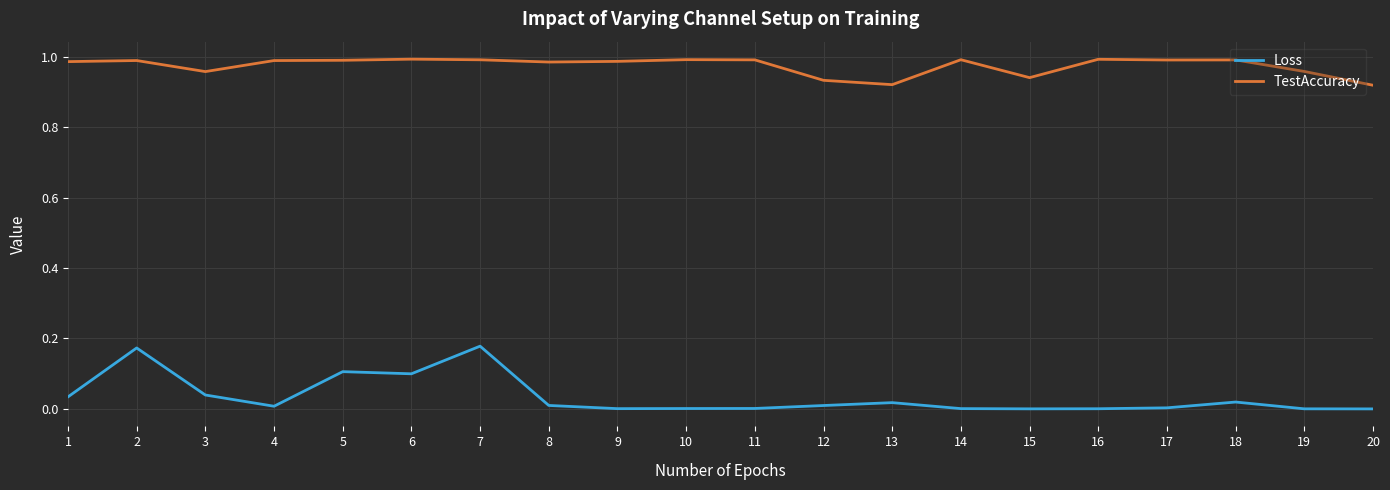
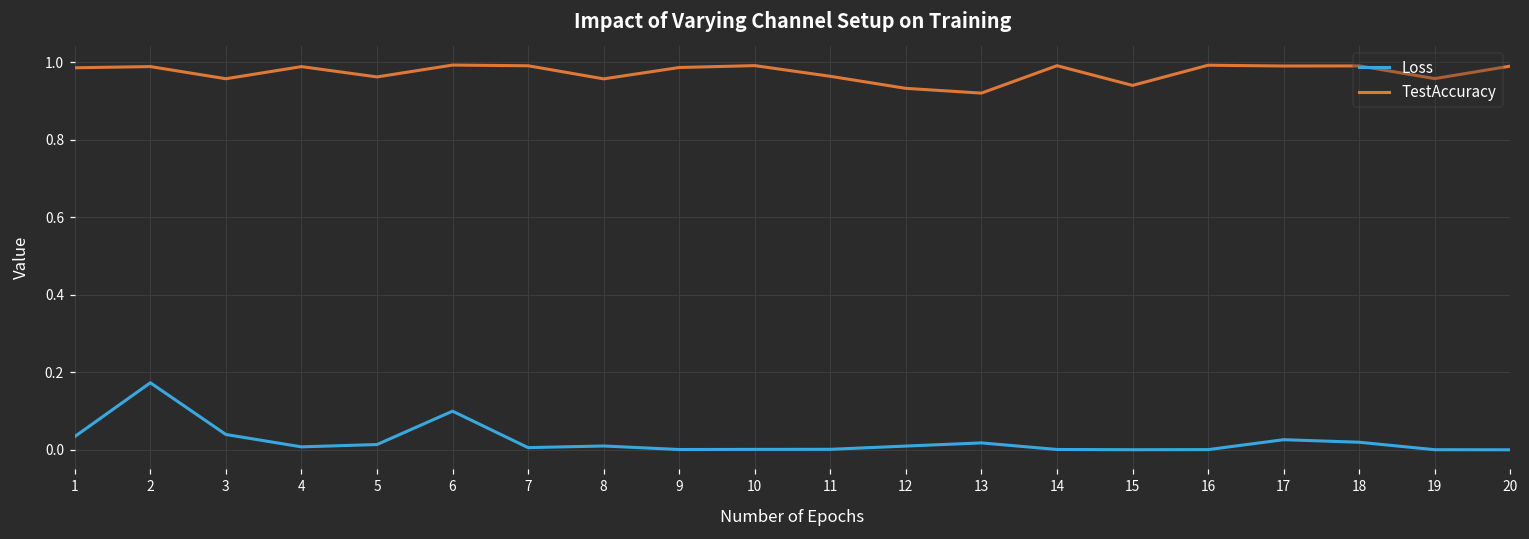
Loss, 5: 0.11 -> 0.01
TestAccuracy, 5: 0.99 -> 0.96
Loss, 7: 0.18 -> 0.01
TestAccuracy, 8: 0.98 -> 0.96
TestAccuracy, 11: 0.99 -> 0.96
Loss, 17: 0.00 -> 0.03
TestAccuracy, 20: 0.92 -> 0.99
